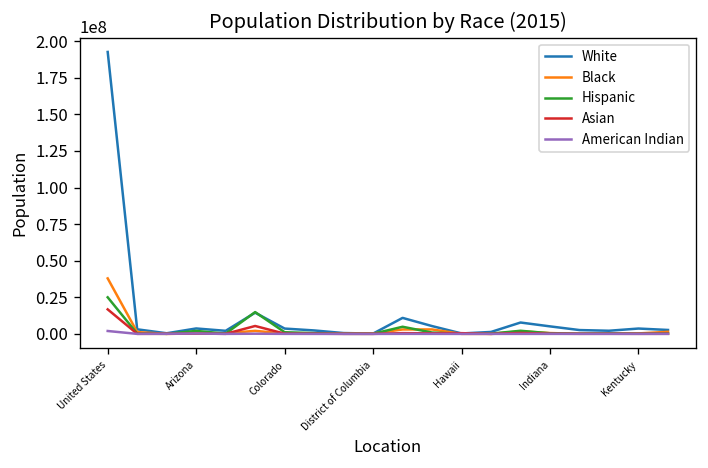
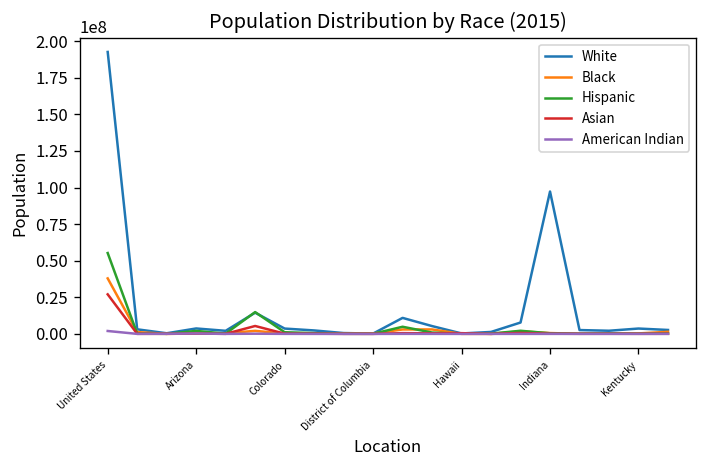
Hispanic, United States: 25000000 -> 55000000
Asian, United States: 17000000 -> 27000000
White, Indiana: 5000000 -> 97000000
